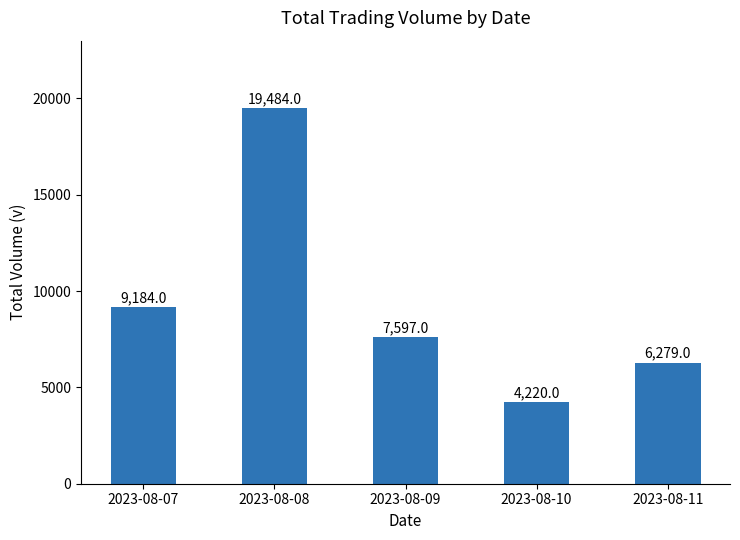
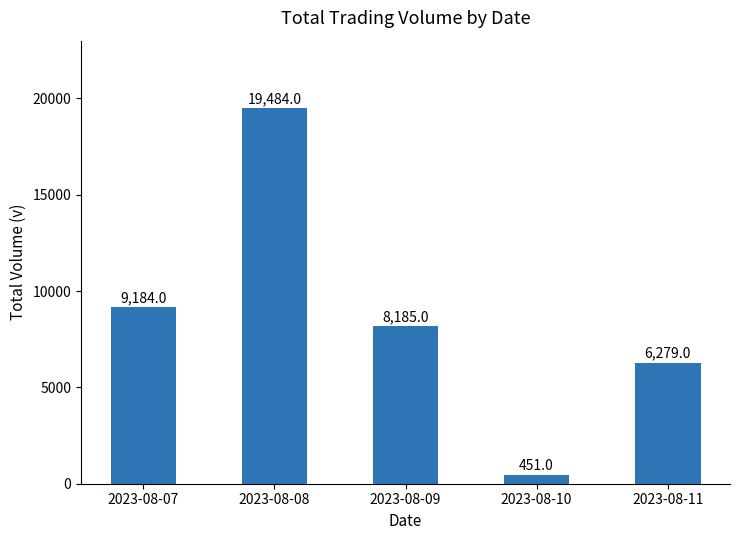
2023-08-09: 7,597.0 -> 8,185.0
2023-08-10: 4,220.0 -> 451.0
